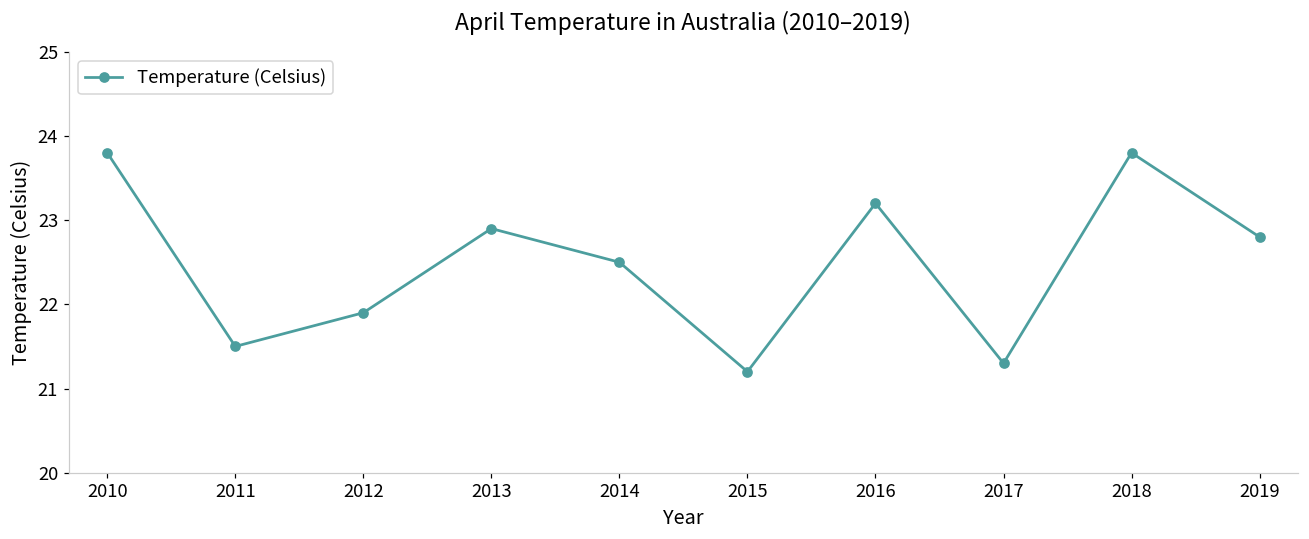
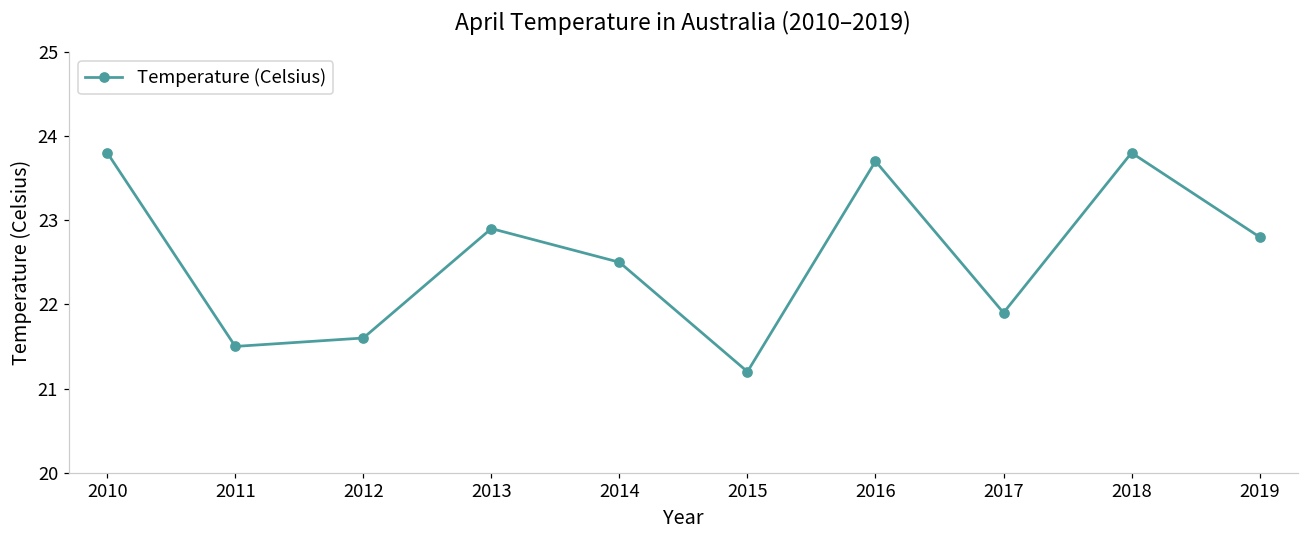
2012: 21.9 -> 21.6
2016: 23.2 -> 23.7
2017: 21.3 -> 21.9
